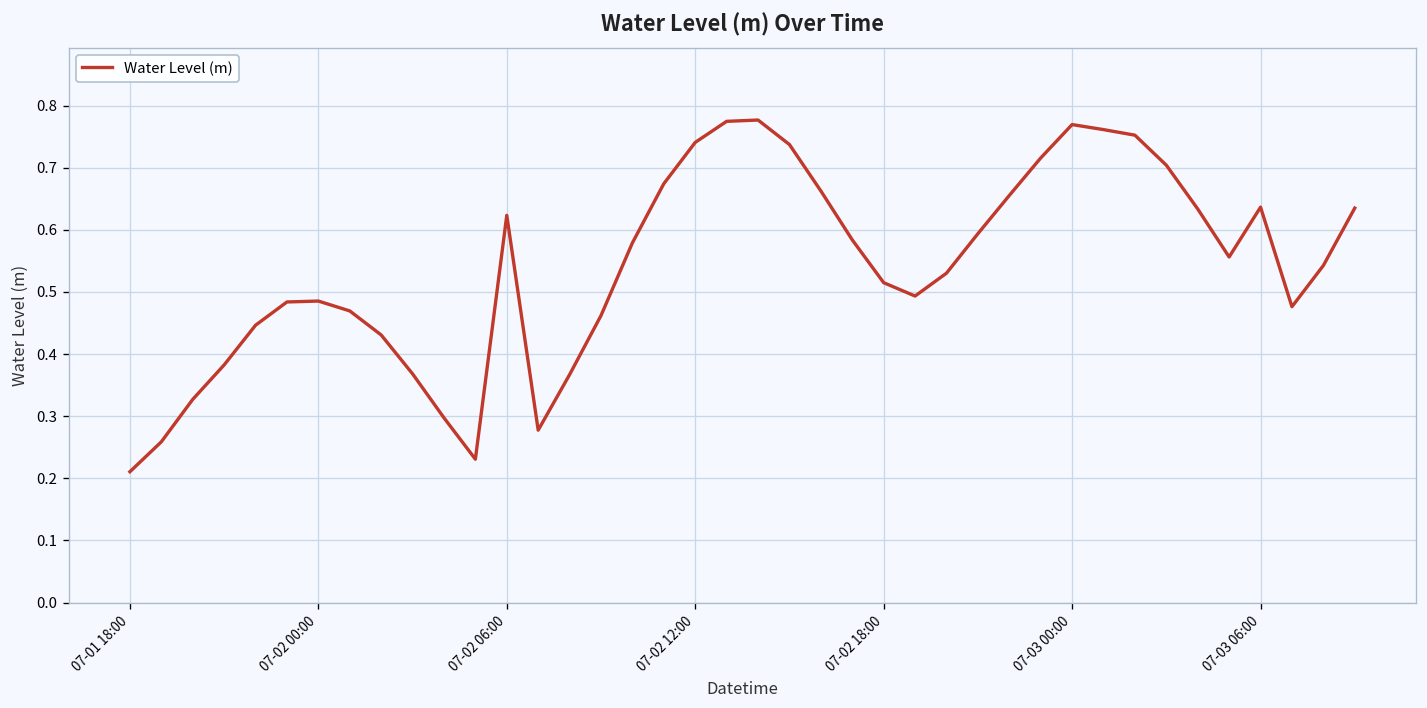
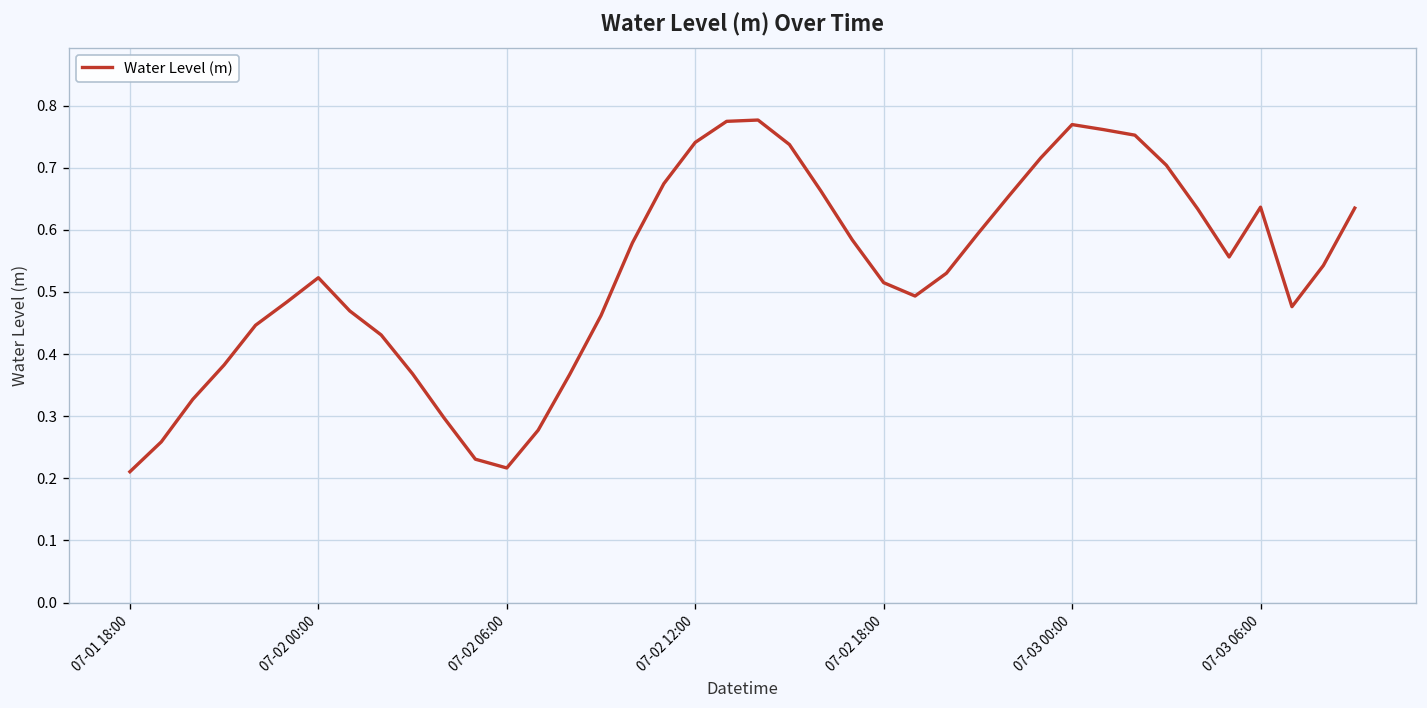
07-02 00:00: 0.49 -> 0.52
07-02 06:00: 0.62 -> 0.22
